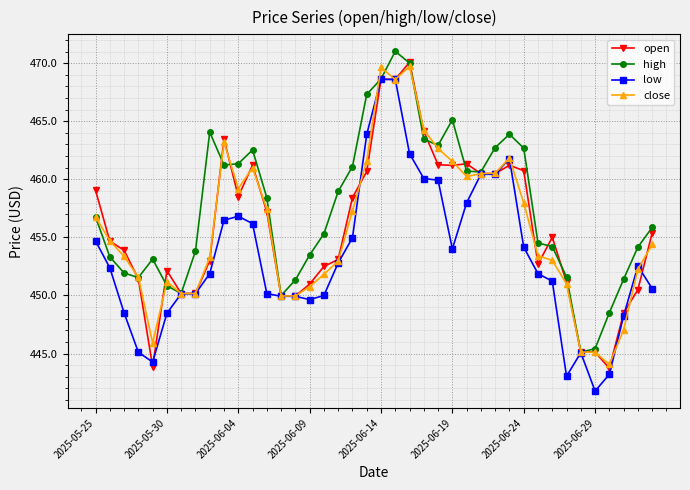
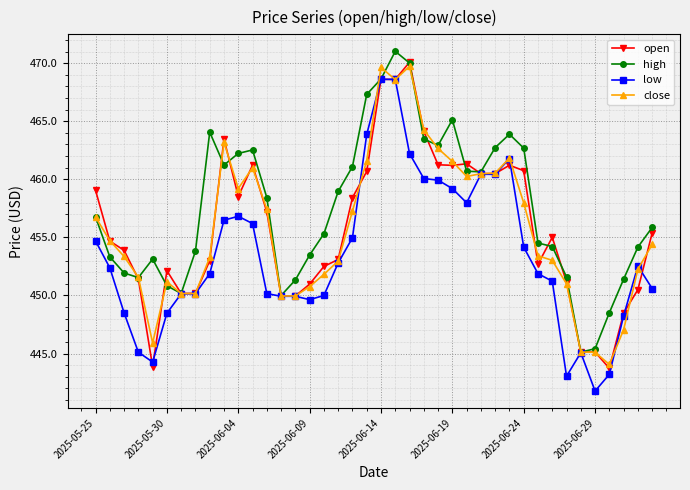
high, 2025-06-04: 461.3 -> 462.2
low, 2025-06-19: 454.0 -> 459.2
